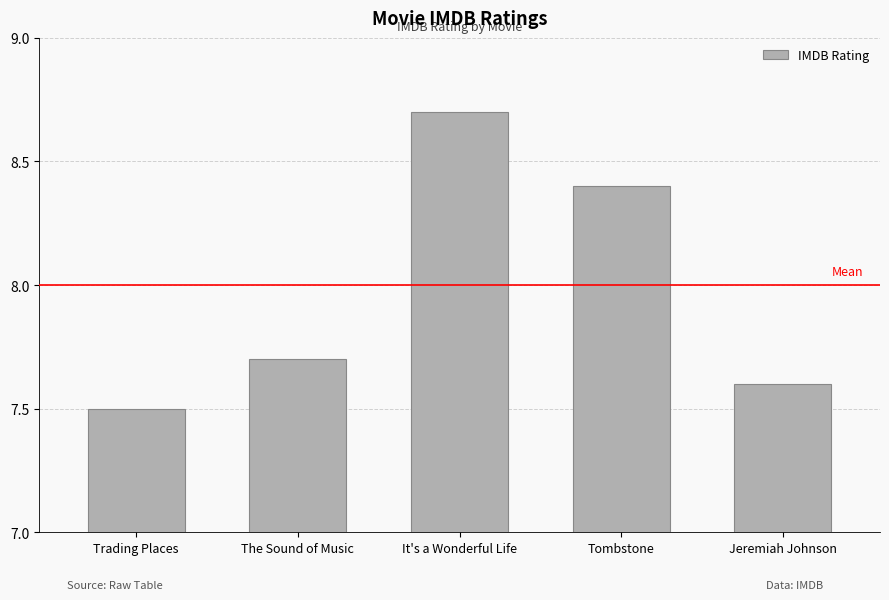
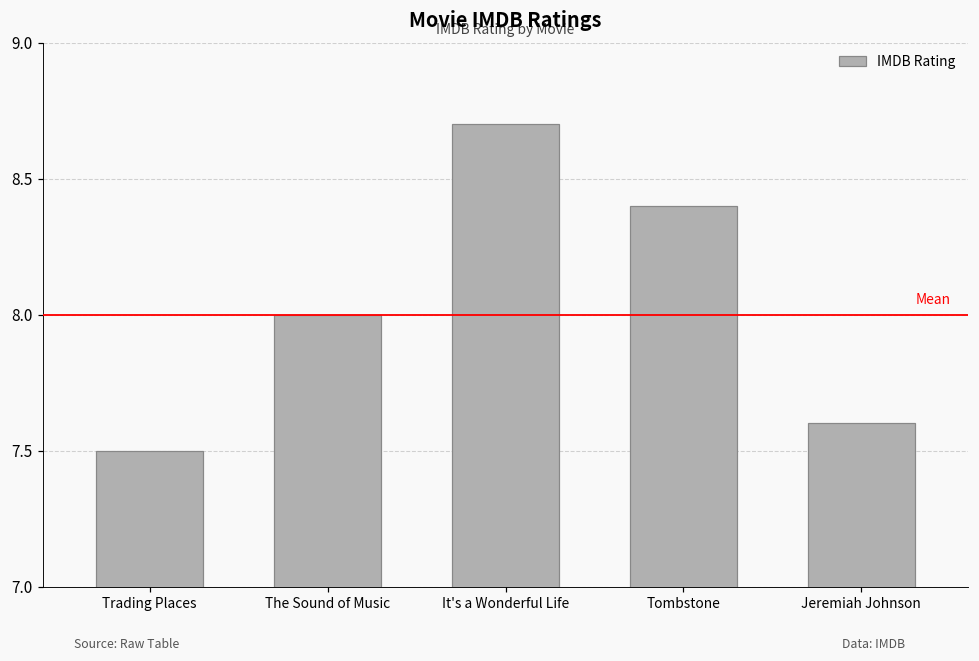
The Sound of Music: 7.7 -> 8.0
